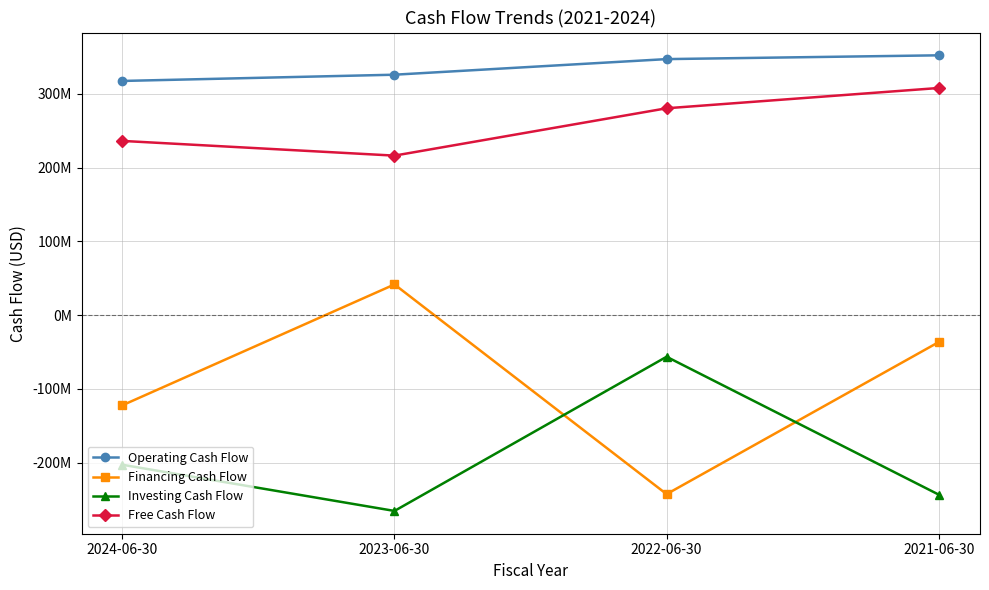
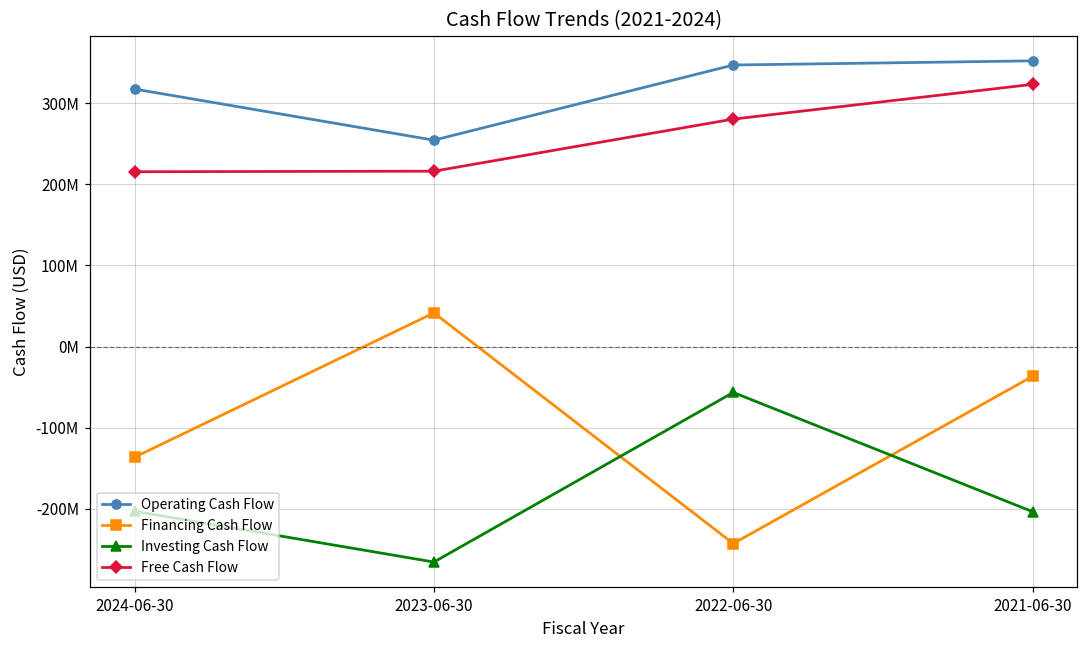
Financing Cash Flow, 2024-06-30: -120000000 -> -140000000
Free Cash Flow, 2024-06-30: 240000000 -> 220000000
Operating Cash Flow, 2023-06-30: 330000000 -> 250000000
Investing Cash Flow, 2021-06-30: -240000000 -> -200000000
Free Cash Flow, 2021-06-30: 310000000 -> 320000000
